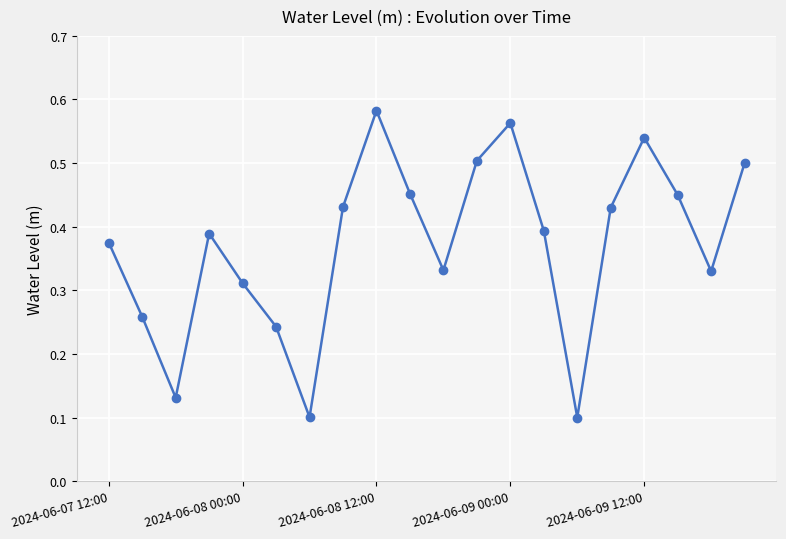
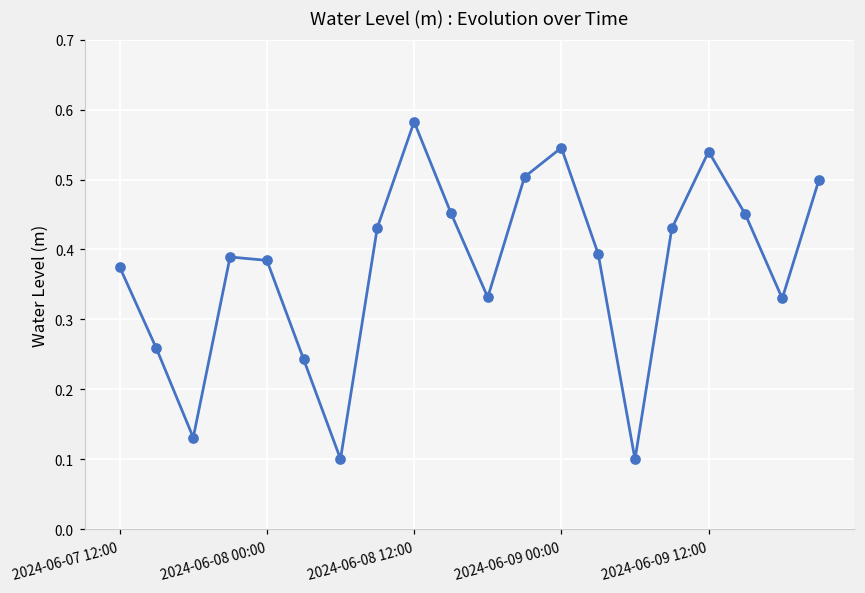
2024-06-08 00:00: 0.31 -> 0.38
2024-06-09 00:00: 0.56 -> 0.55
